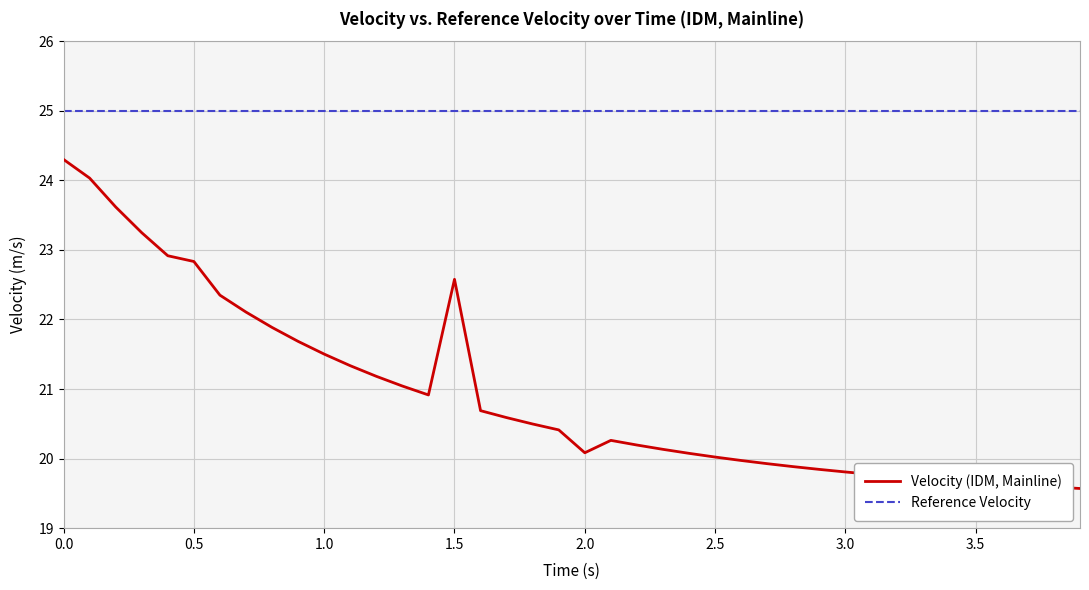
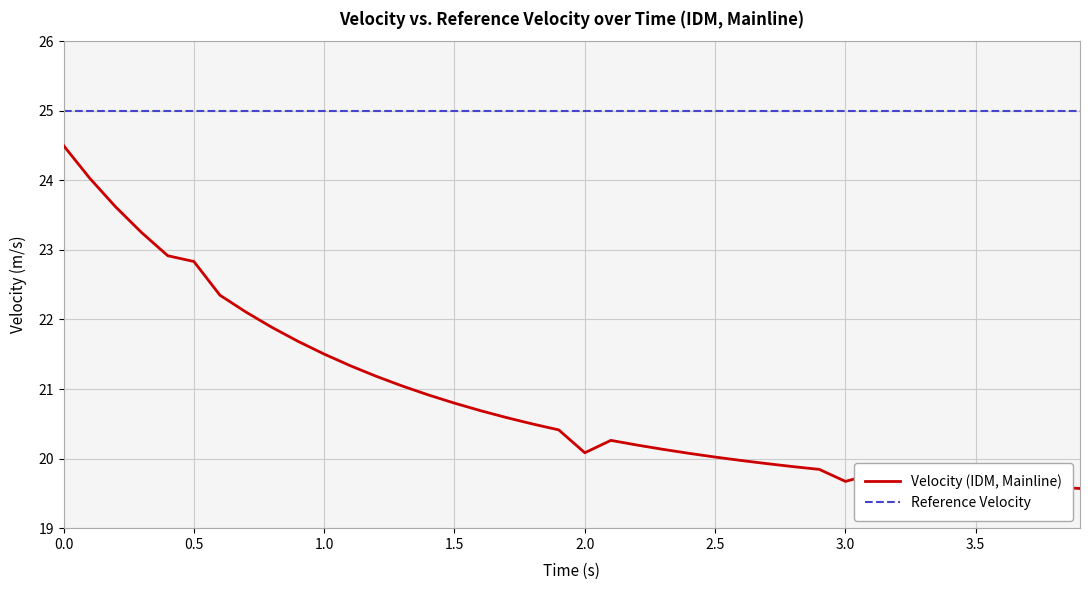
Velocity (IDM, Mainline), 0.0: 24.3 -> 24.5
Velocity (IDM, Mainline), 1.5: 22.6 -> 20.8
Velocity (IDM, Mainline), 3.0: 19.8 -> 19.7
